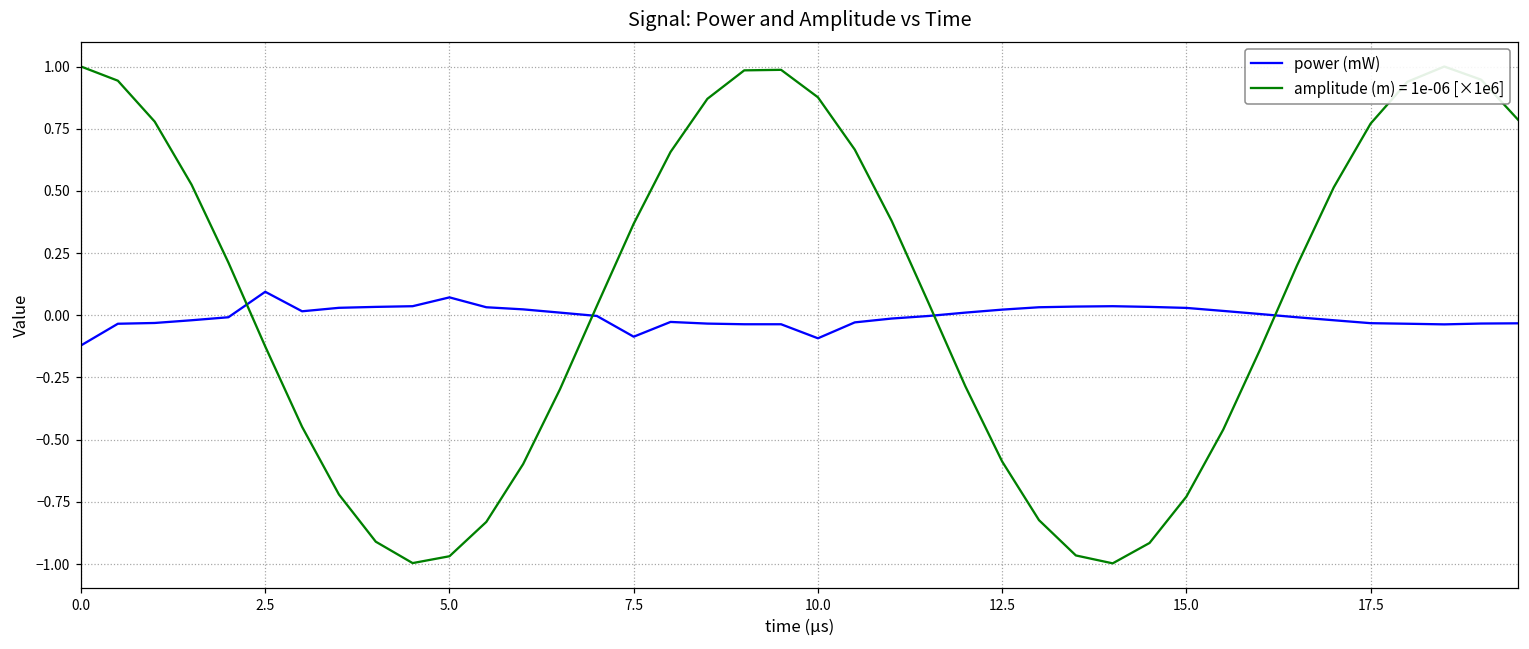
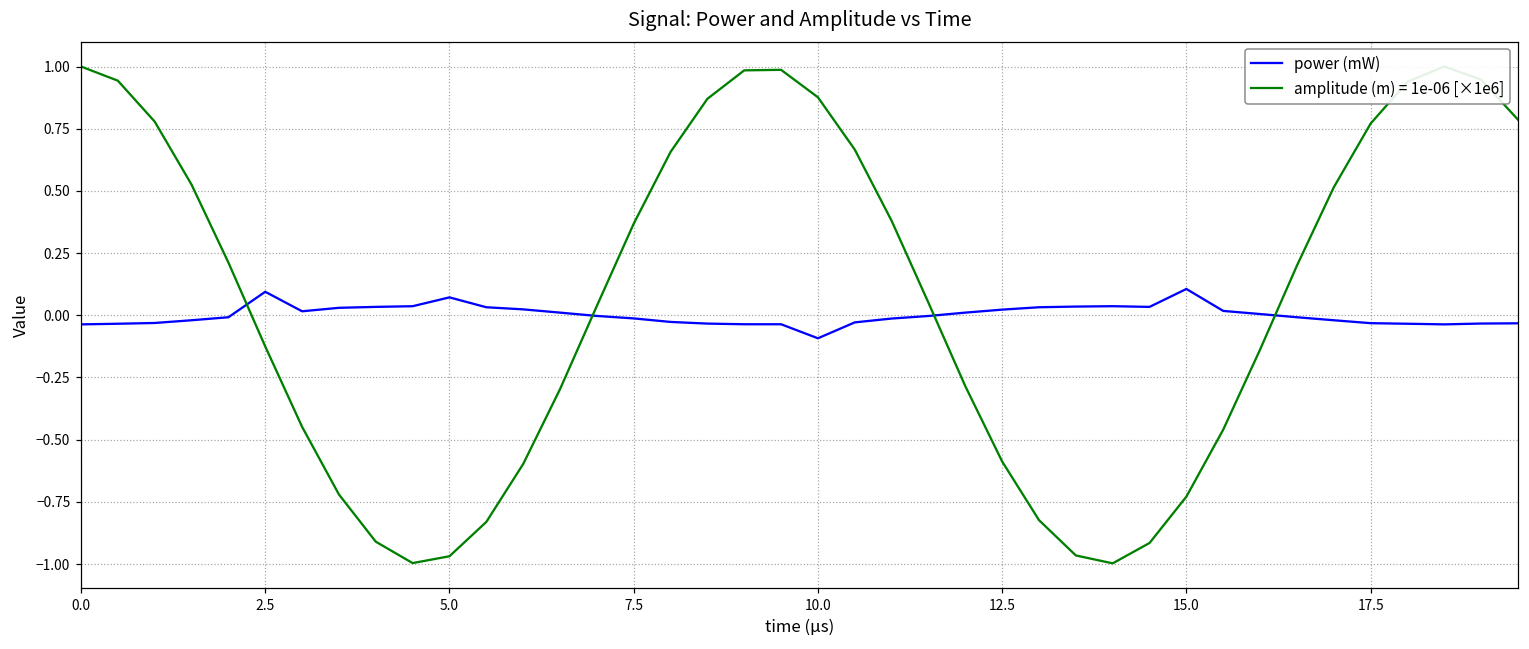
power (mW), 0.0: -0.12 -> -0.04
power (mW), 7.5: -0.09 -> -0.01
power (mW), 15.0: 0.03 -> 0.11
